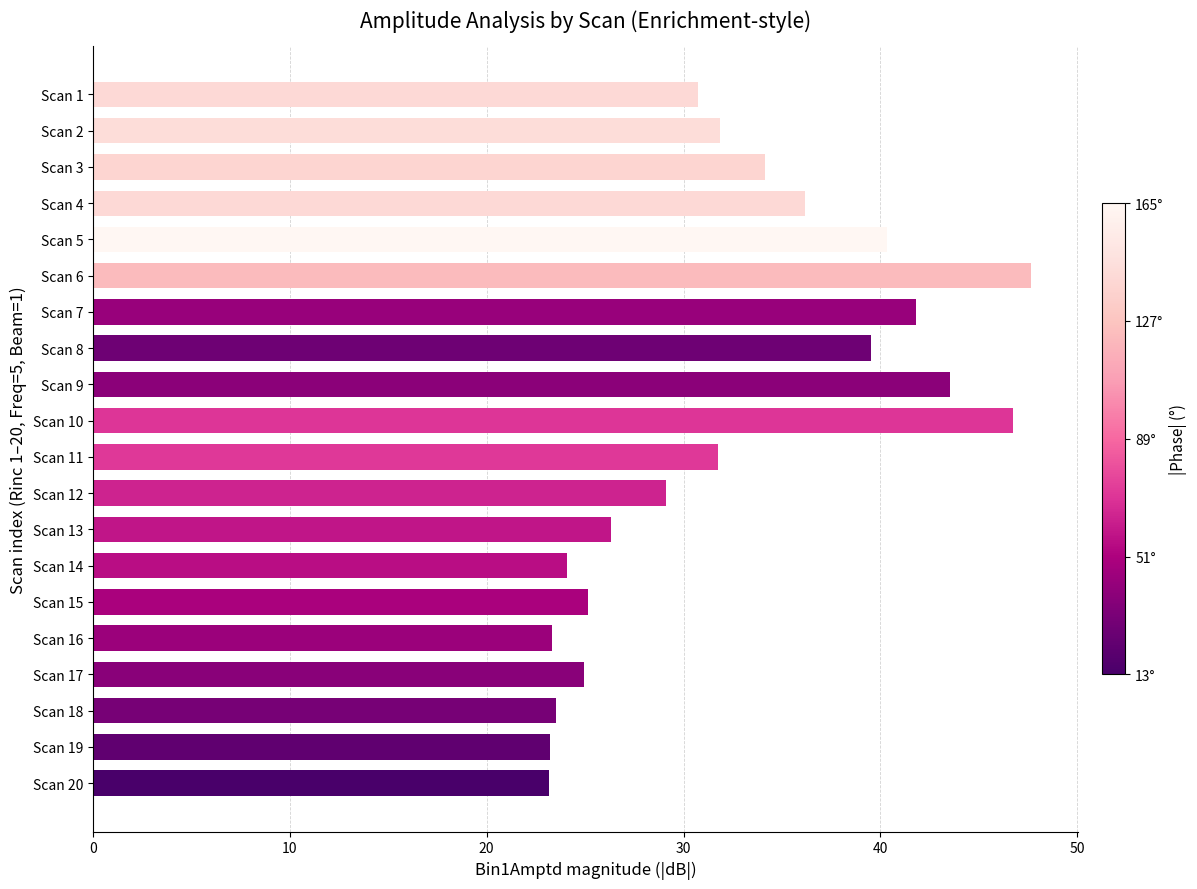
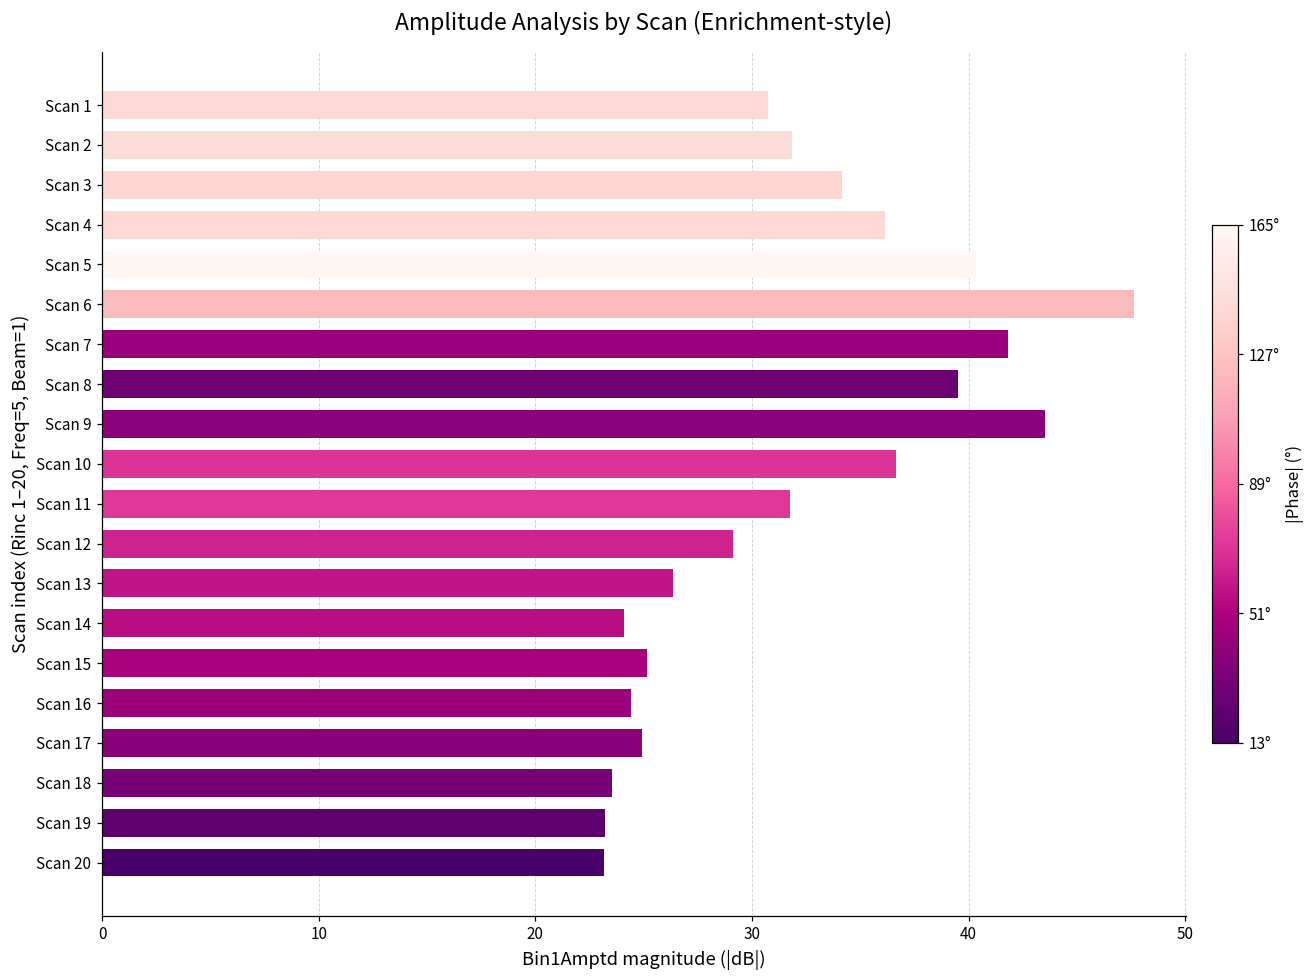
Scan 10: 46.7 -> 36.6
Scan 16: 23.3 -> 24.4
